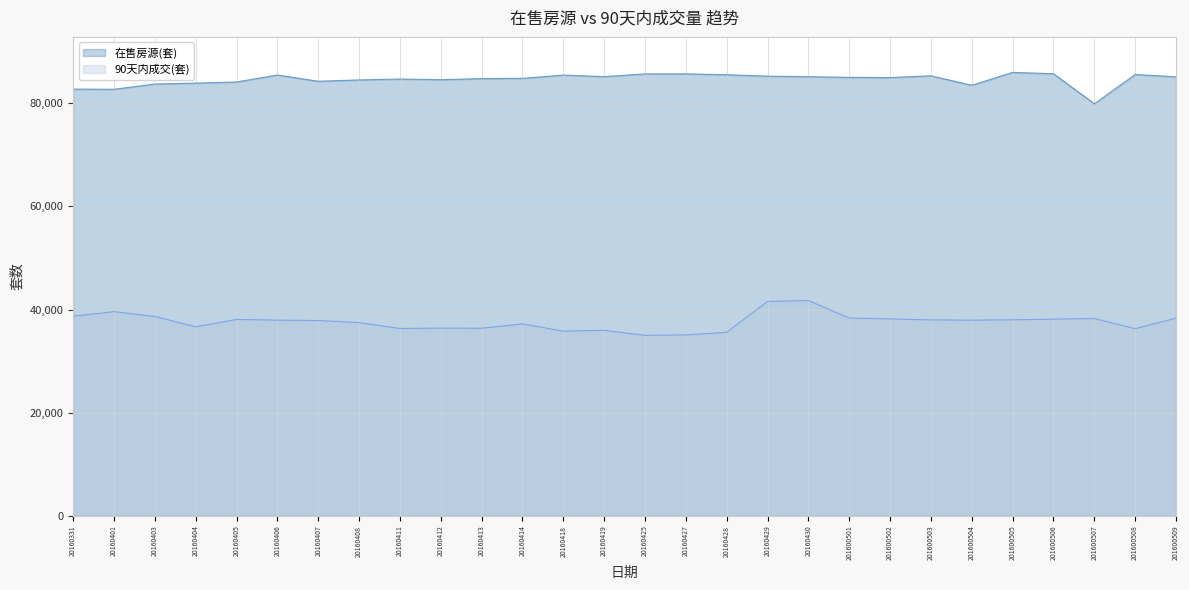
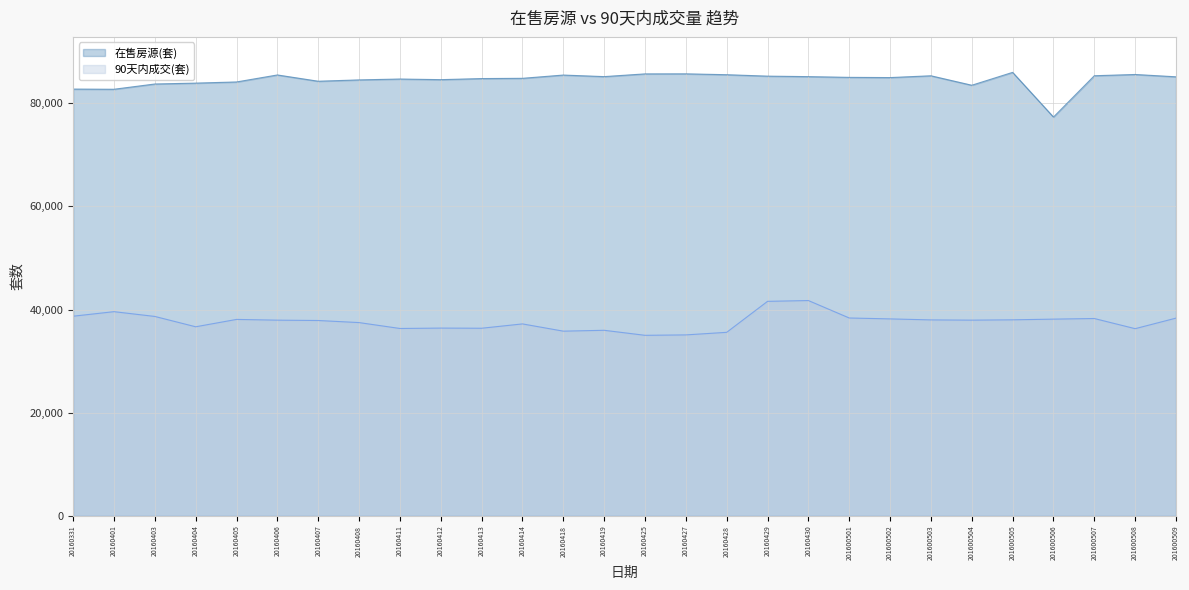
在售房源(套), 201600506: 86,000 -> 77,000
在售房源(套), 201600507: 80,000 -> 85,000
